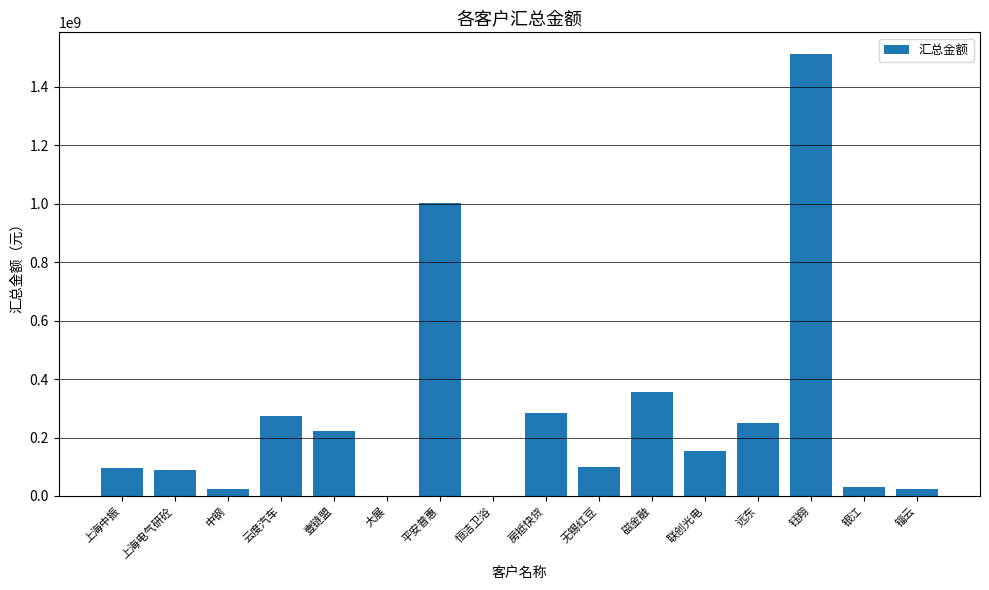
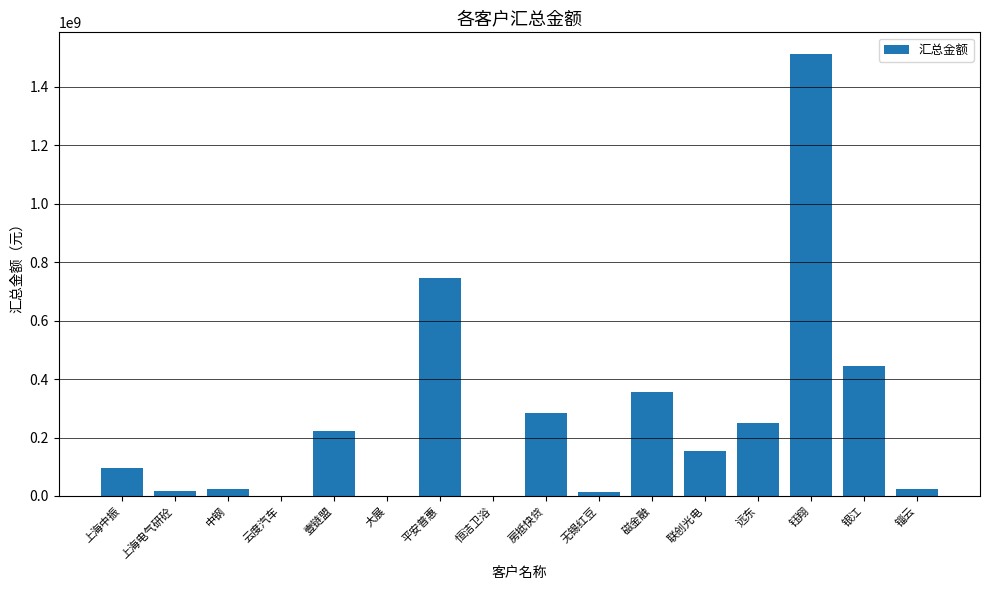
上海电气研砼: 90000000 -> 20000000
云度汽车: 270000000 -> 0
平安普惠: 1000000000 -> 740000000
无锡红豆: 100000000 -> 20000000
银江: 30000000 -> 440000000
